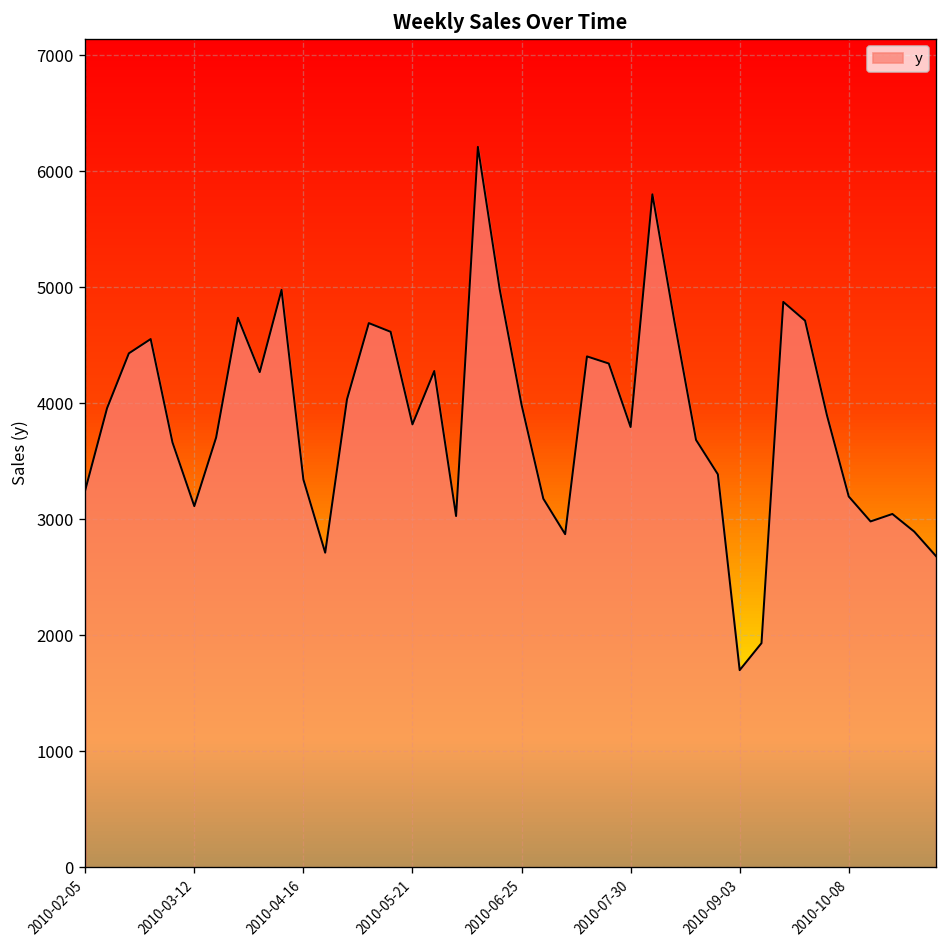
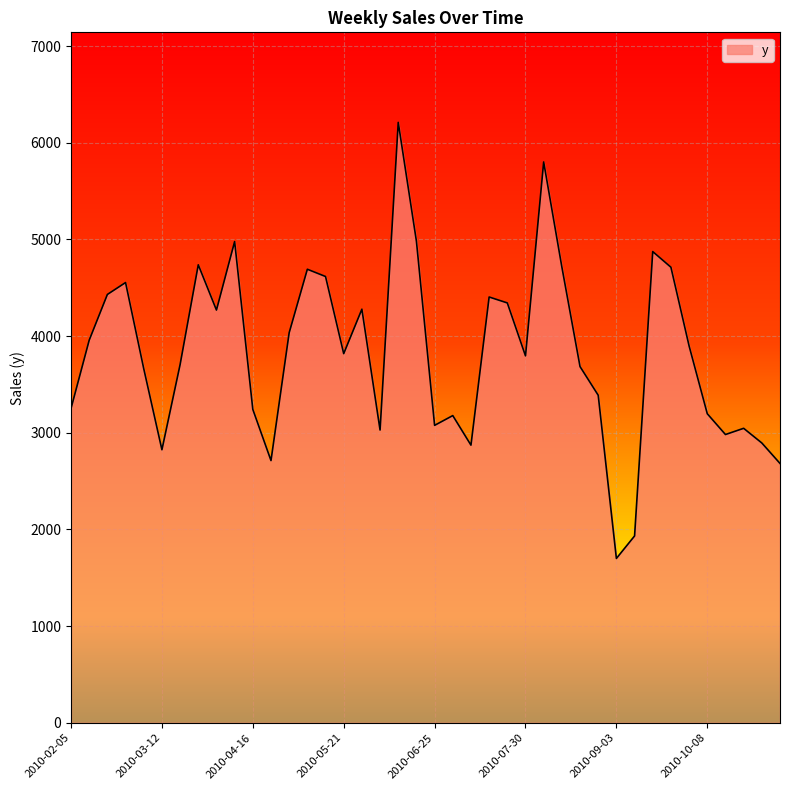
2010-03-12: 3100 -> 2800
2010-04-16: 3300 -> 3200
2010-06-25: 4000 -> 3100
